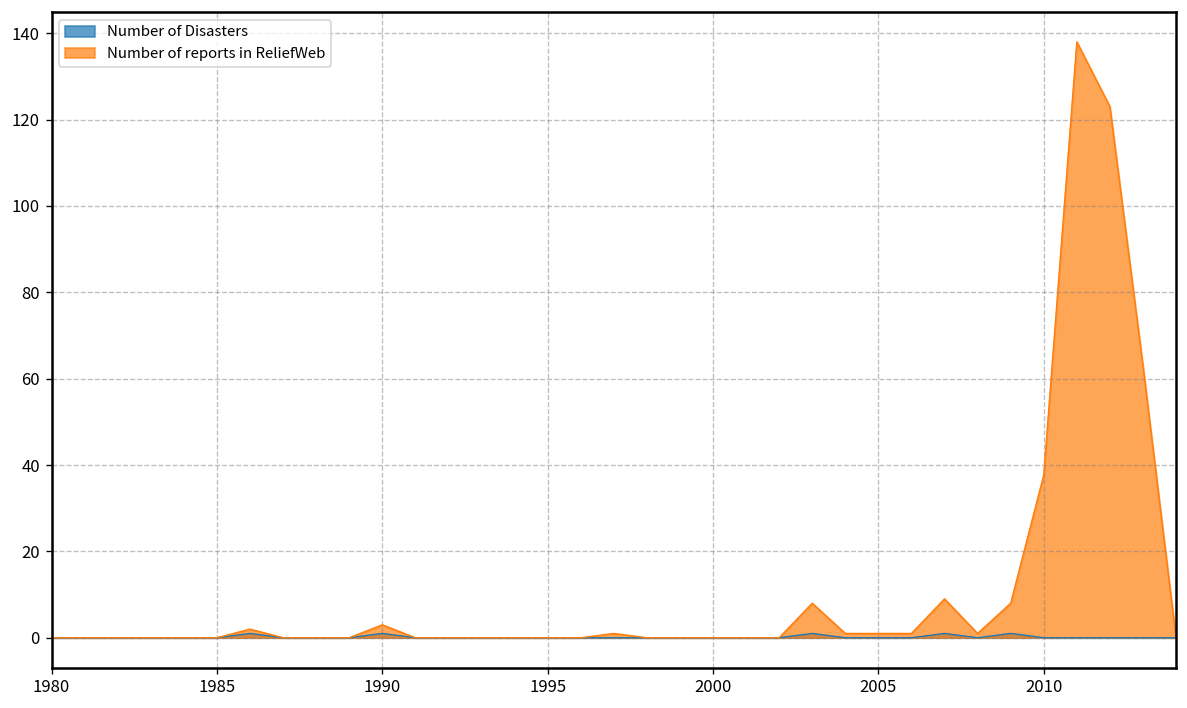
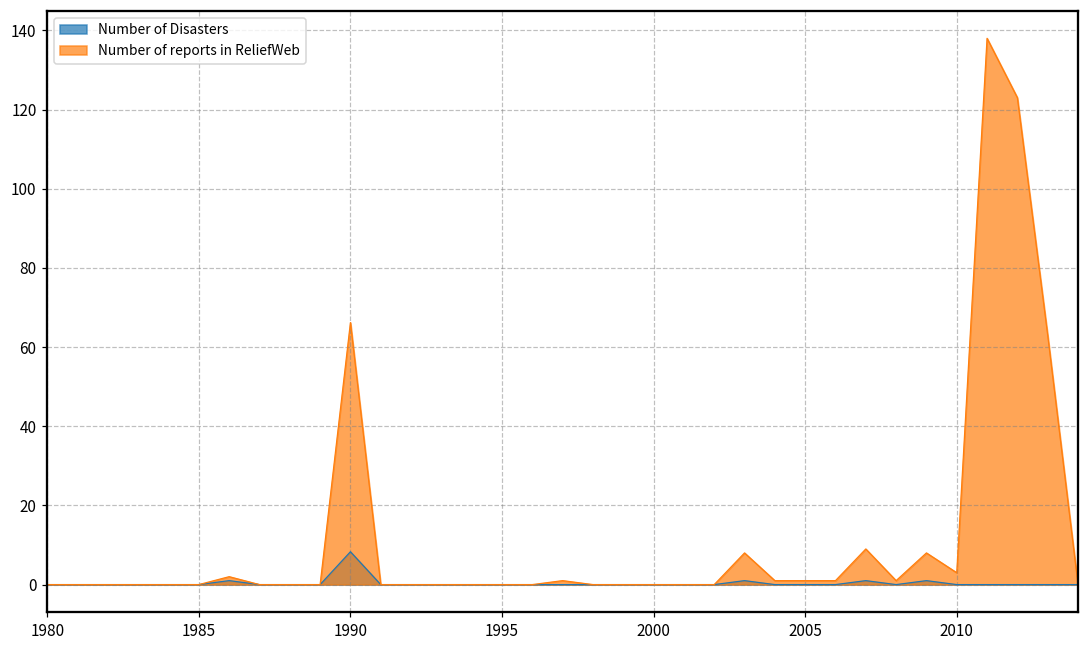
Number of Disasters, 1990: 1 -> 8
Number of reports in ReliefWeb, 1990: 3 -> 66
Number of reports in ReliefWeb, 2010: 38 -> 3
